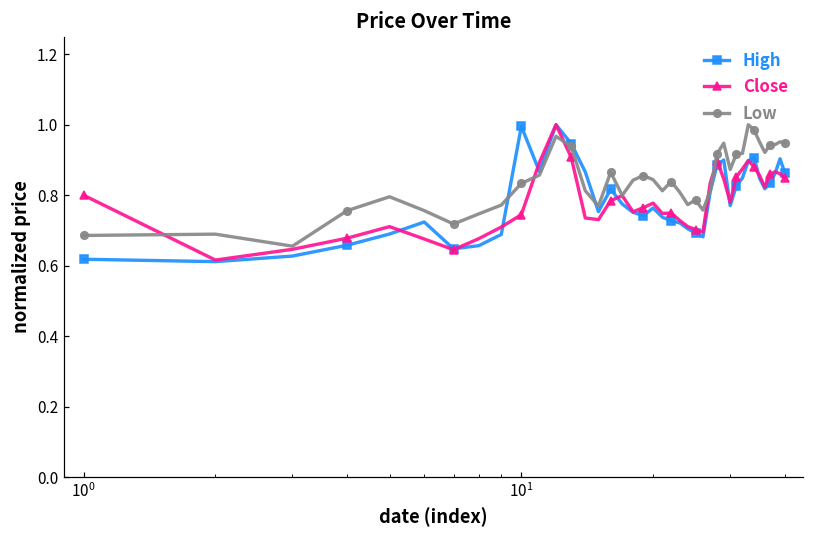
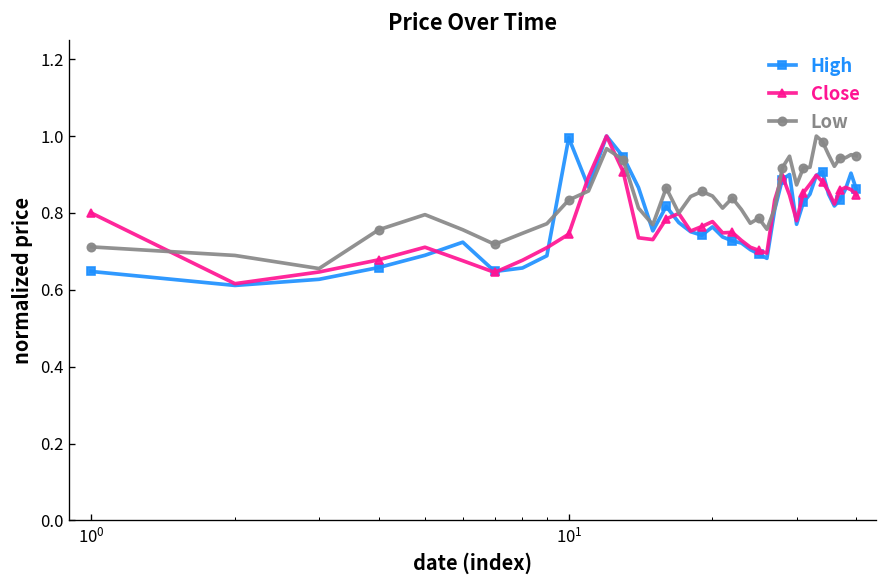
High, 10^0: 0.62 -> 0.65
Low, 10^0: 0.69 -> 0.71
